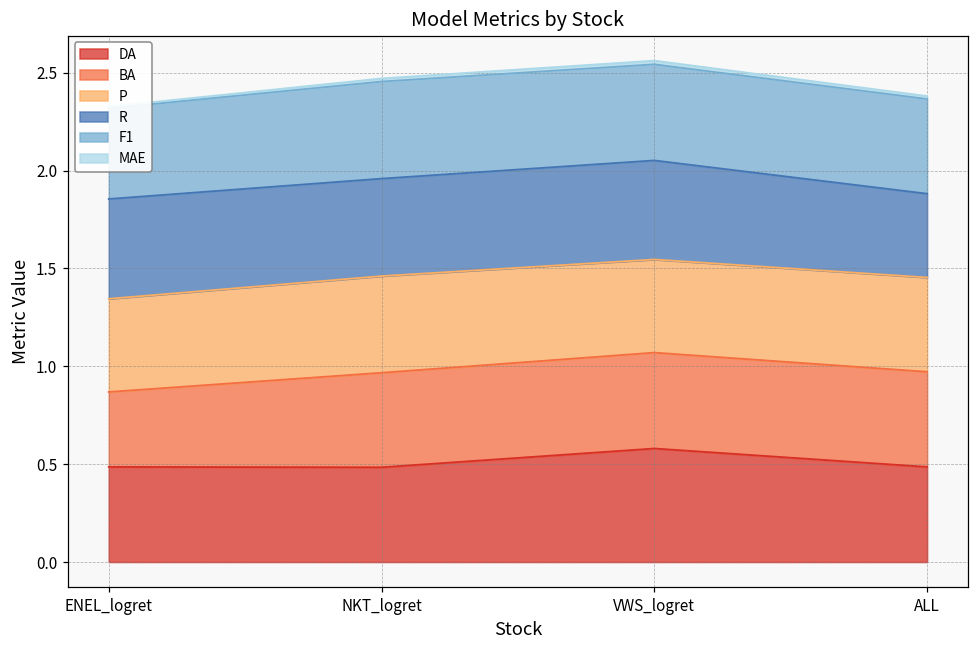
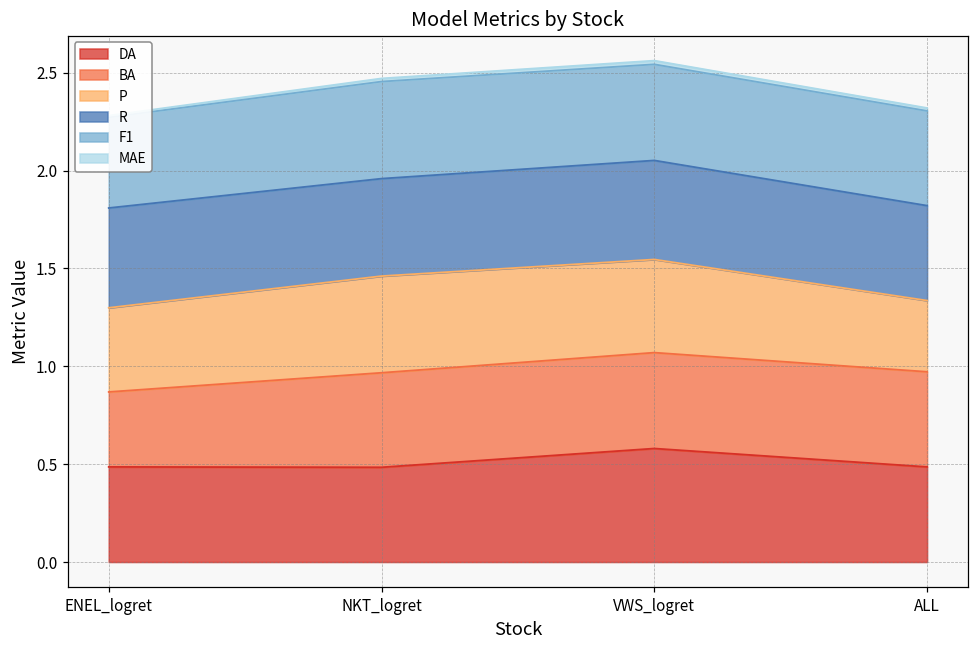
P, ENEL_logret: 0.48 -> 0.43
P, ALL: 0.48 -> 0.36
R, ALL: 0.43 -> 0.48
